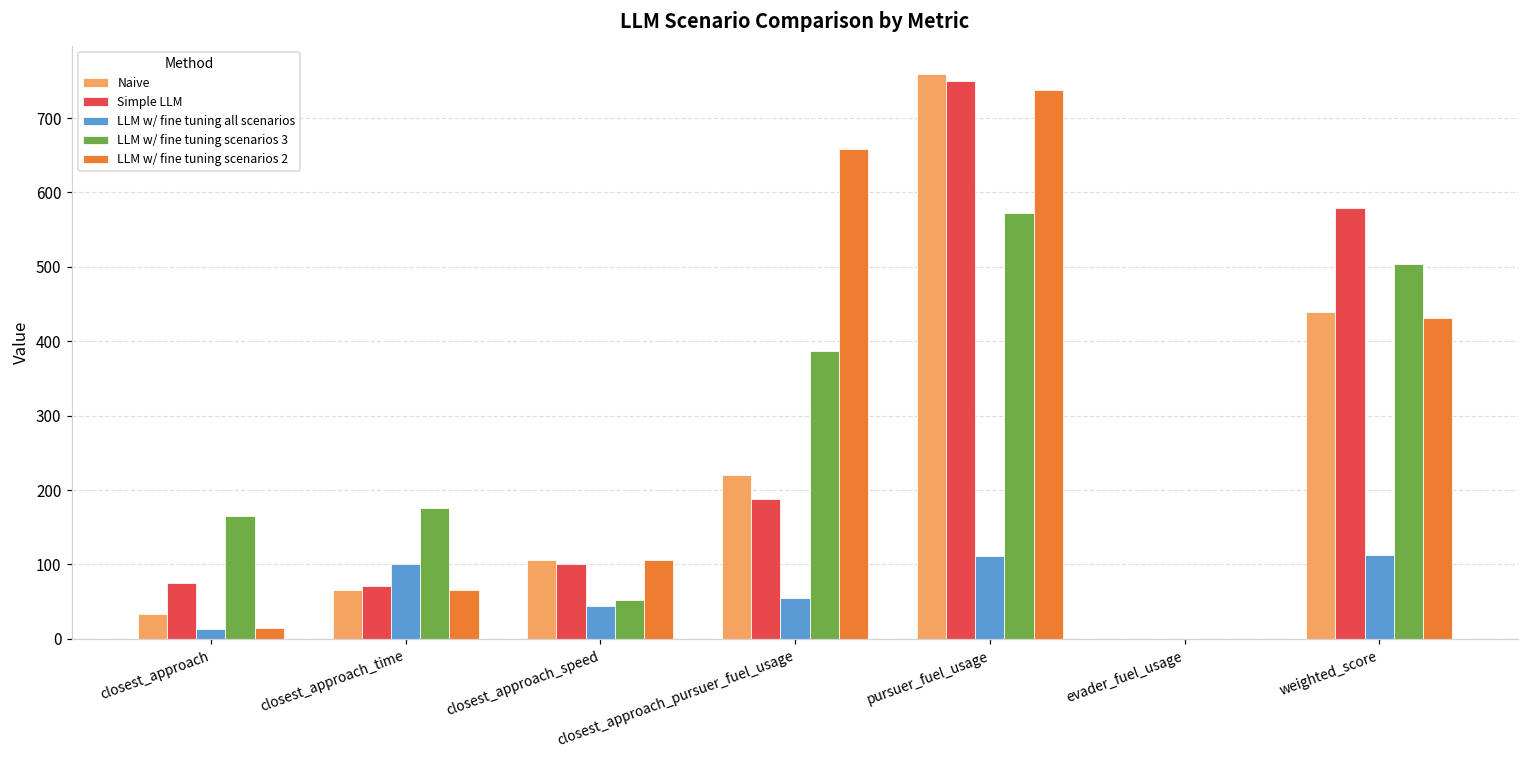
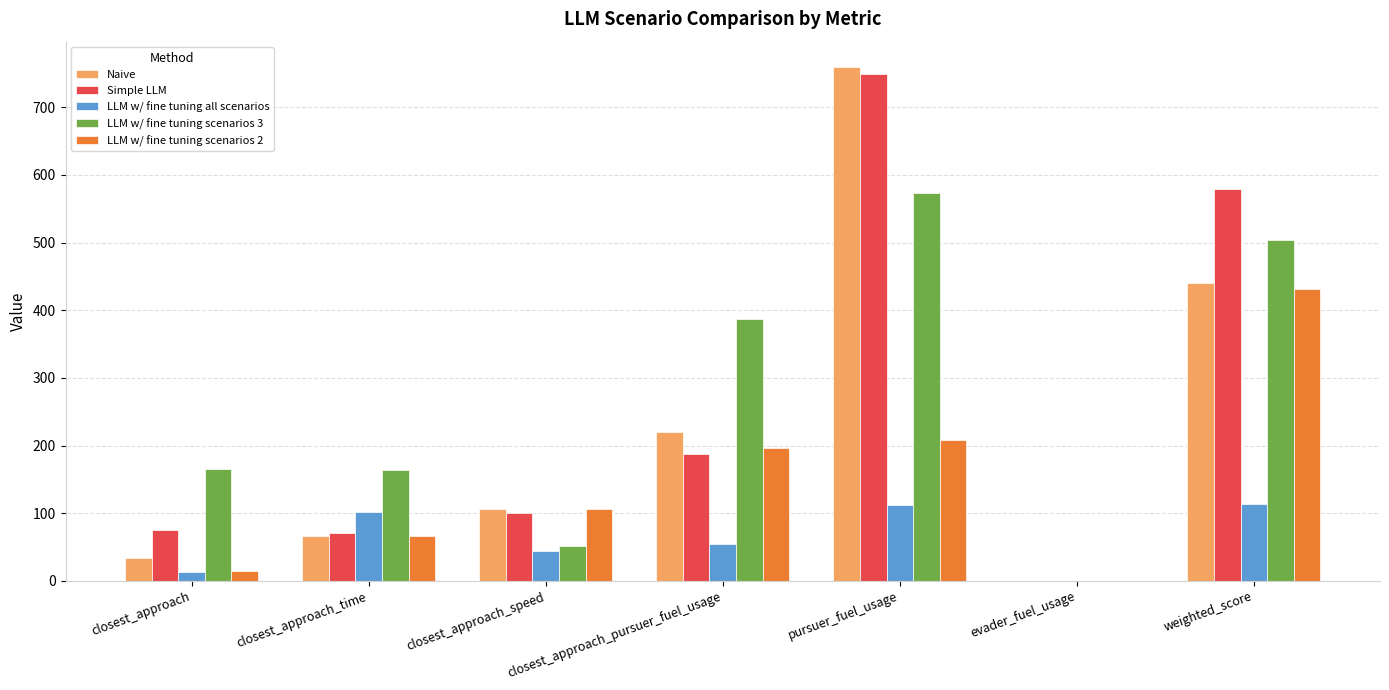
LLM w/ fine tuning scenarios 3, closest_approach_time: 180 -> 160
LLM w/ fine tuning scenarios 2, closest_approach_pursuer_fuel_usage: 660 -> 200
LLM w/ fine tuning scenarios 2, pursuer_fuel_usage: 740 -> 210
